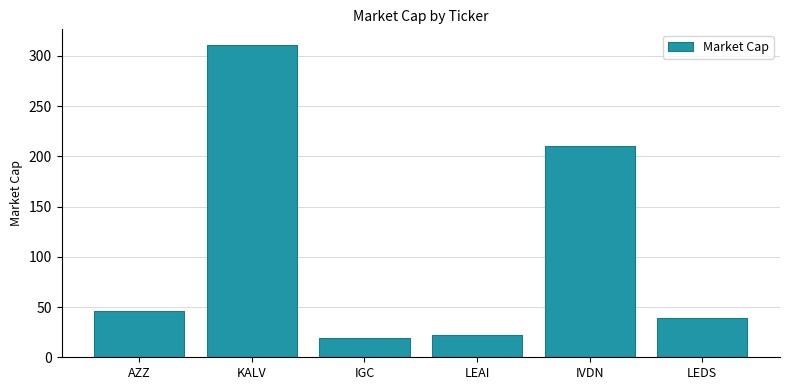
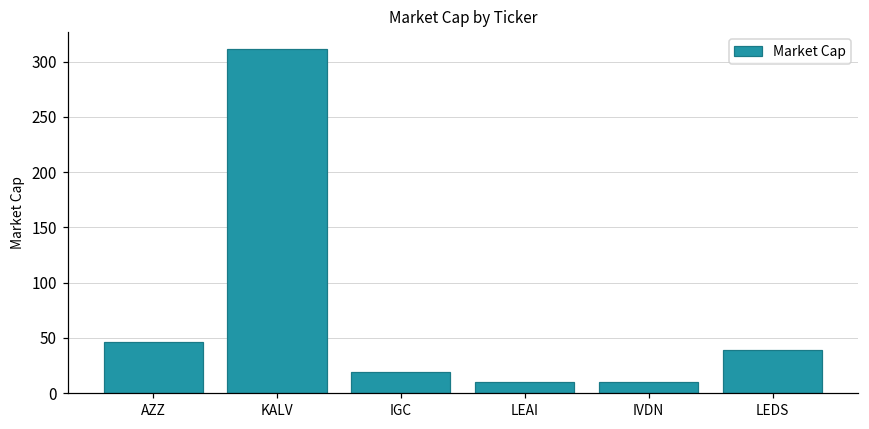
LEAI: 22 -> 10
IVDN: 210 -> 10
